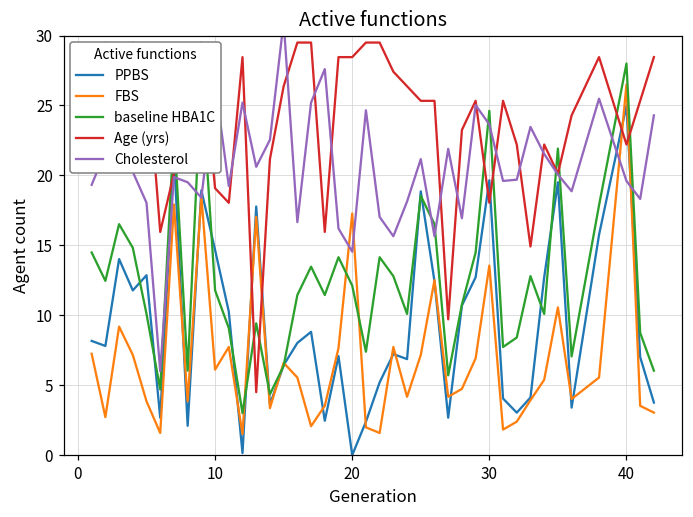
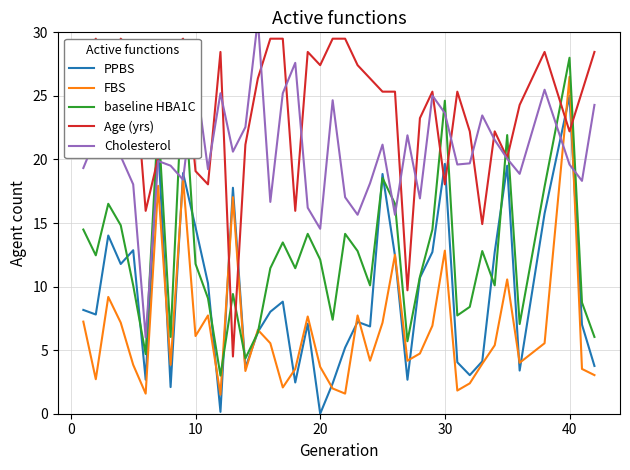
FBS, 20: 17.3 -> 3.7
Age (yrs), 20: 28.5 -> 27.4
FBS, 30: 13.6 -> 12.8
